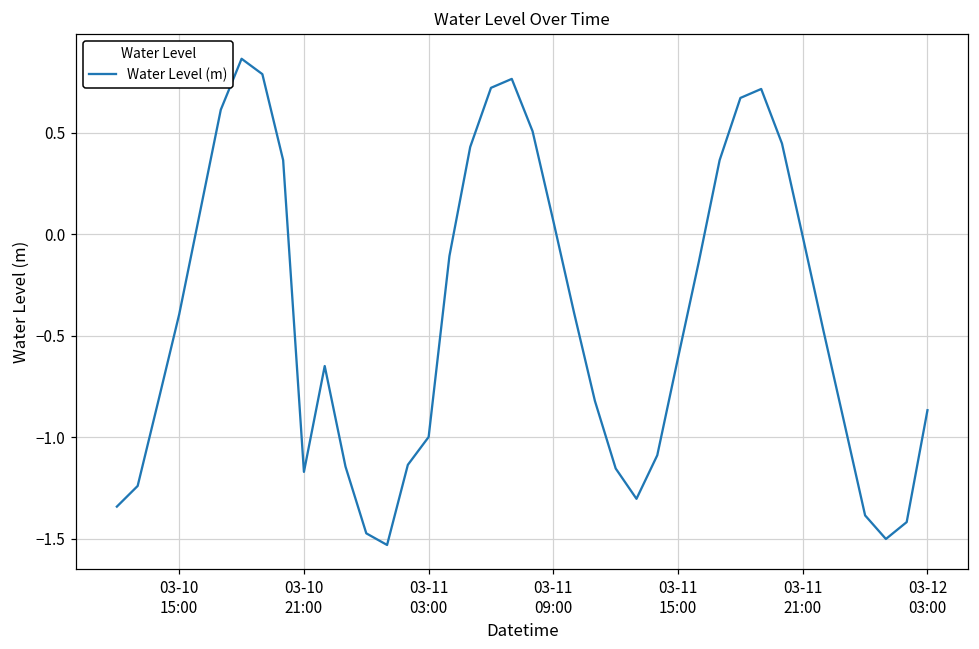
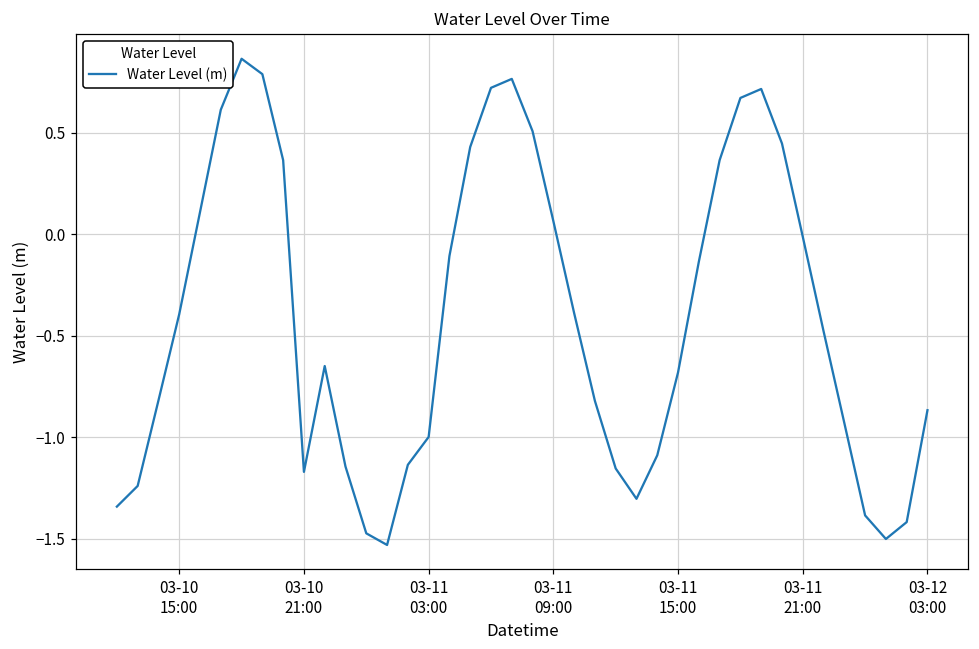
03-11 15:00: -0.61 -> -0.68
